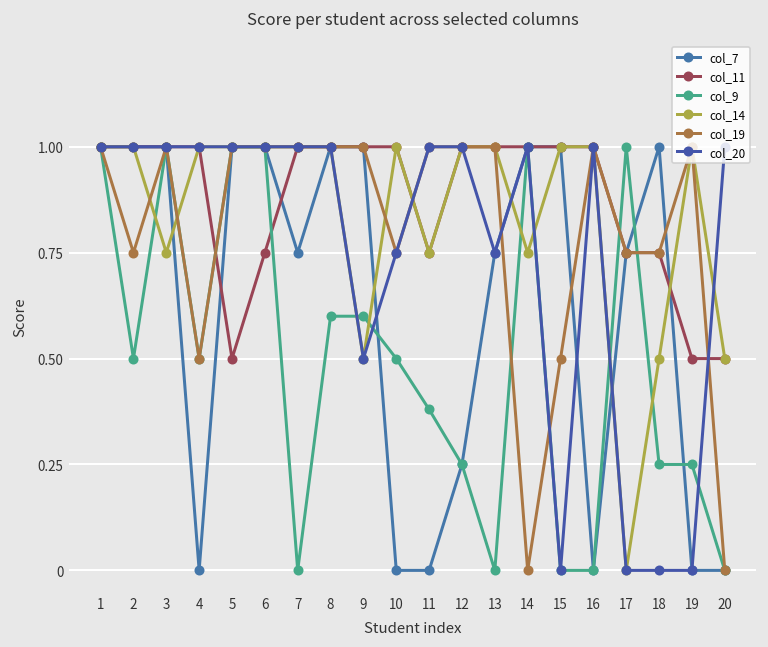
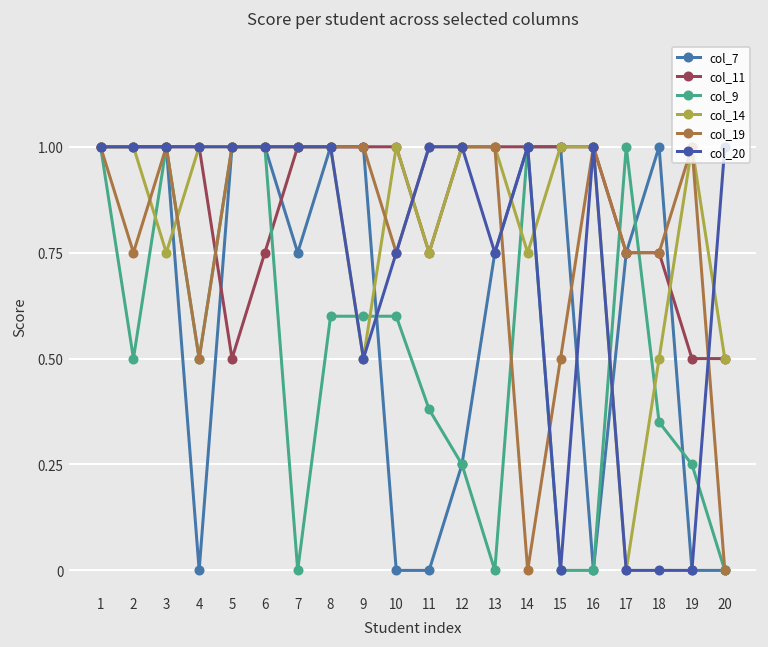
col_9, 10: 0.5 -> 0.6
col_9, 18: 0.25 -> 0.35
